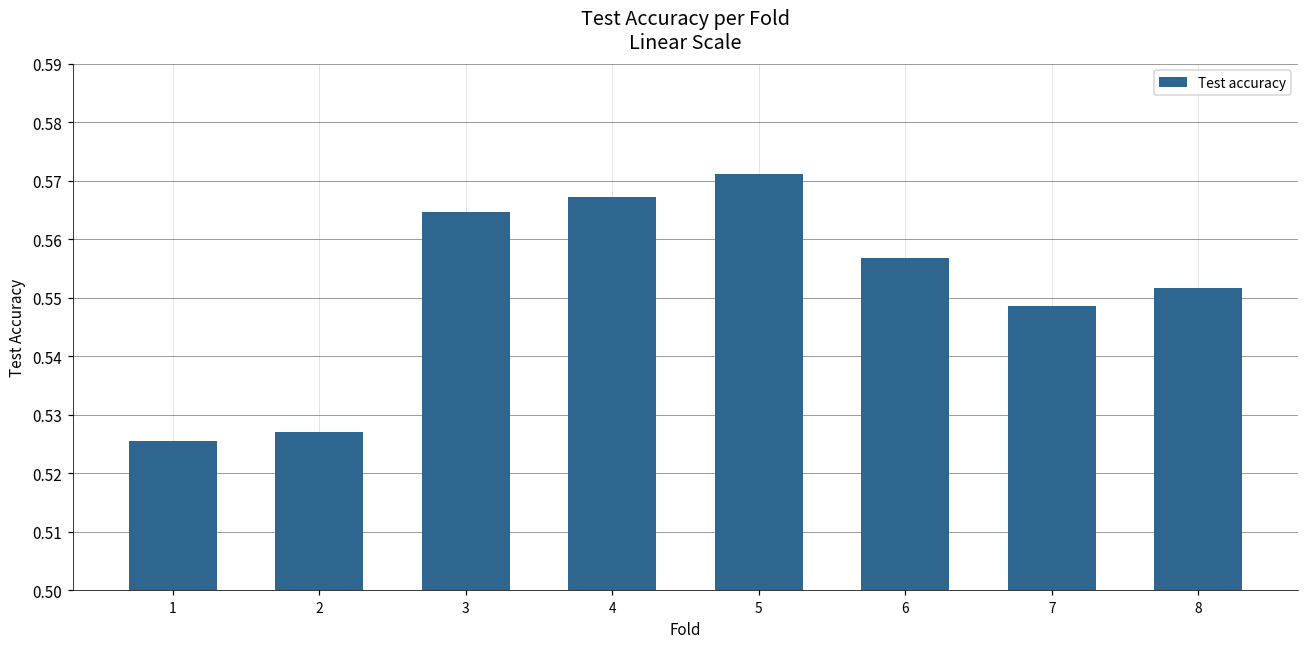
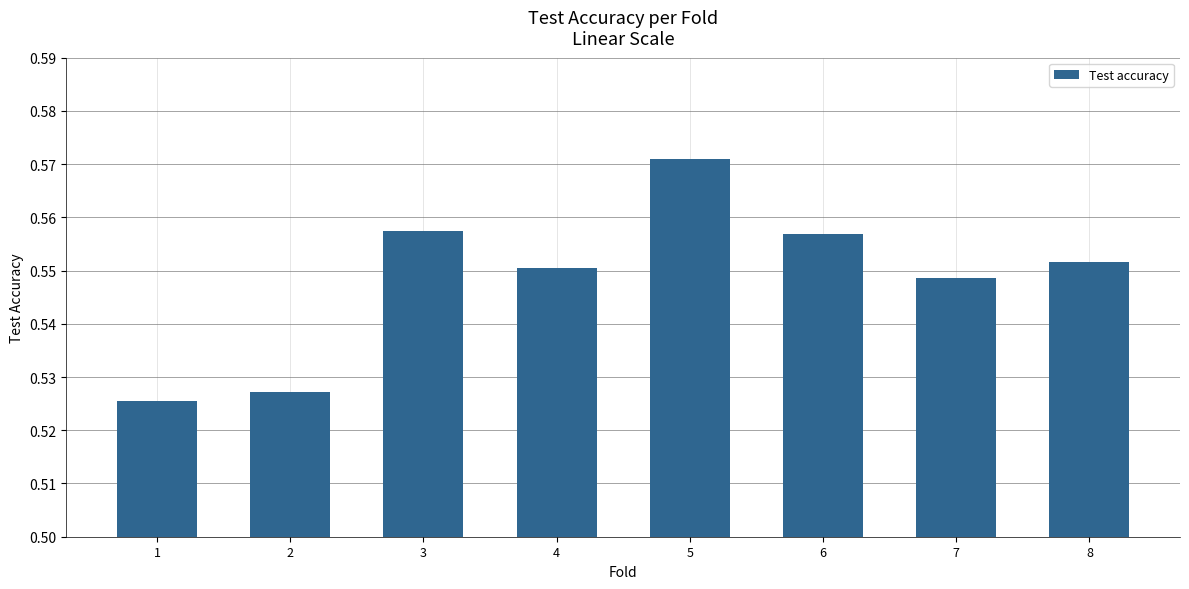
3: 0.565 -> 0.557
4: 0.567 -> 0.550
